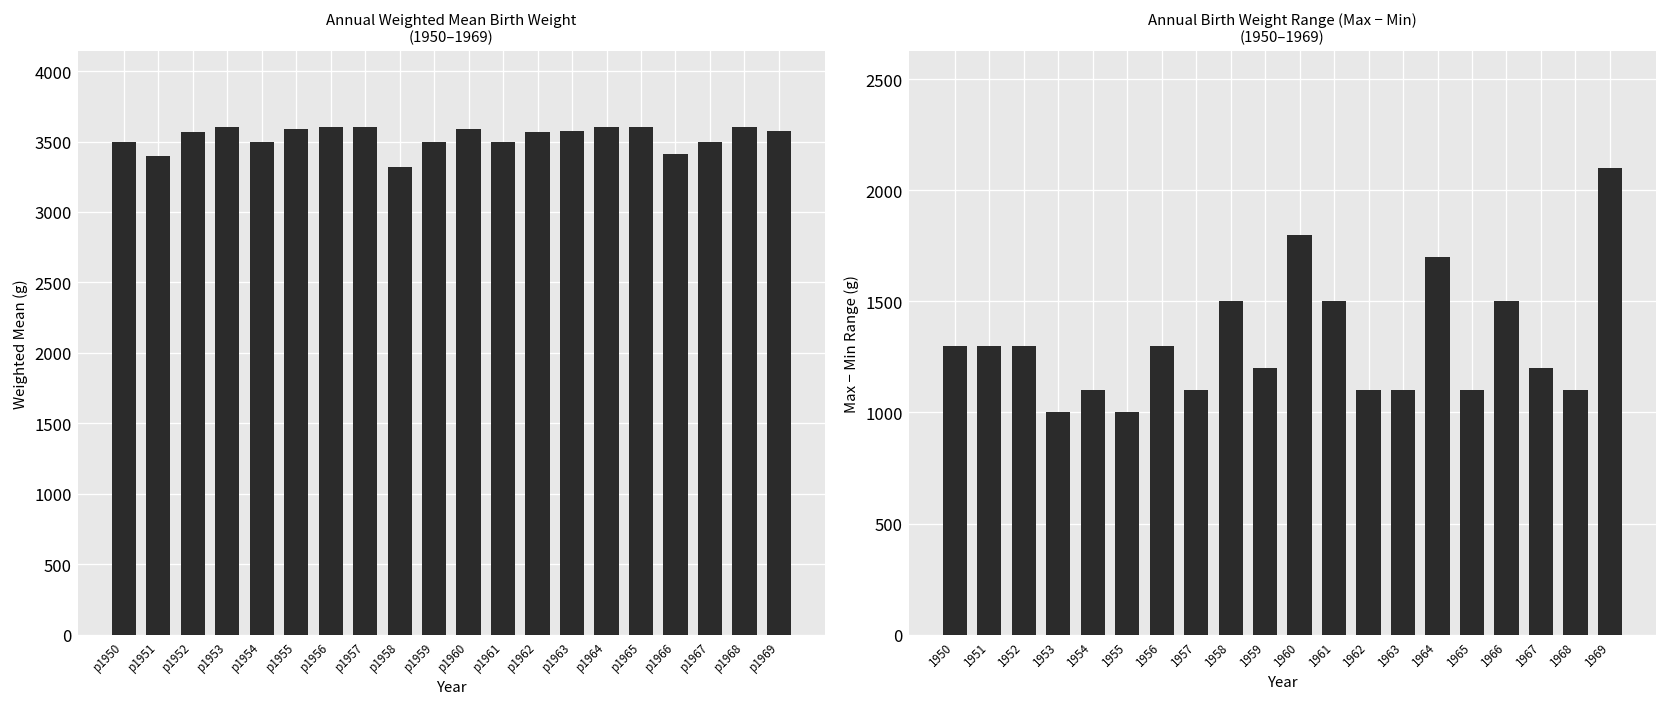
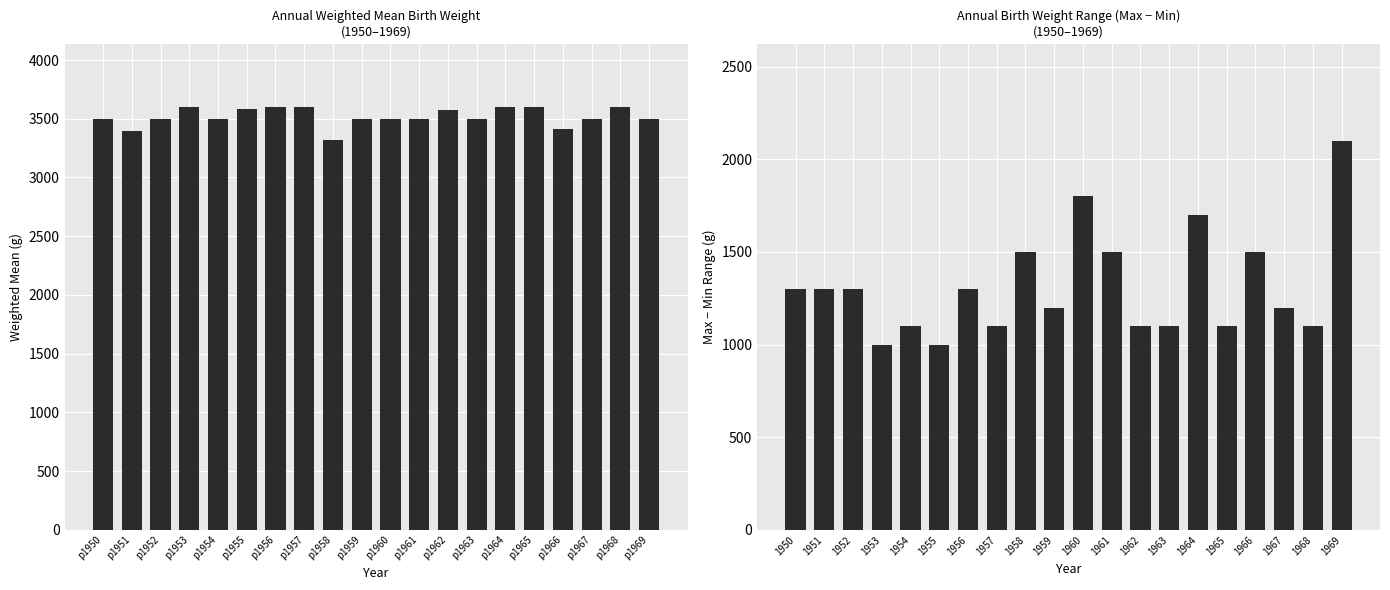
Annual Weighted Mean Birth Weight (1950–1969), p1952: 3570 -> 3500
Annual Weighted Mean Birth Weight (1950–1969), p1960: 3590 -> 3500
Annual Weighted Mean Birth Weight (1950–1969), p1963: 3580 -> 3500
Annual Weighted Mean Birth Weight (1950–1969), p1969: 3580 -> 3500
